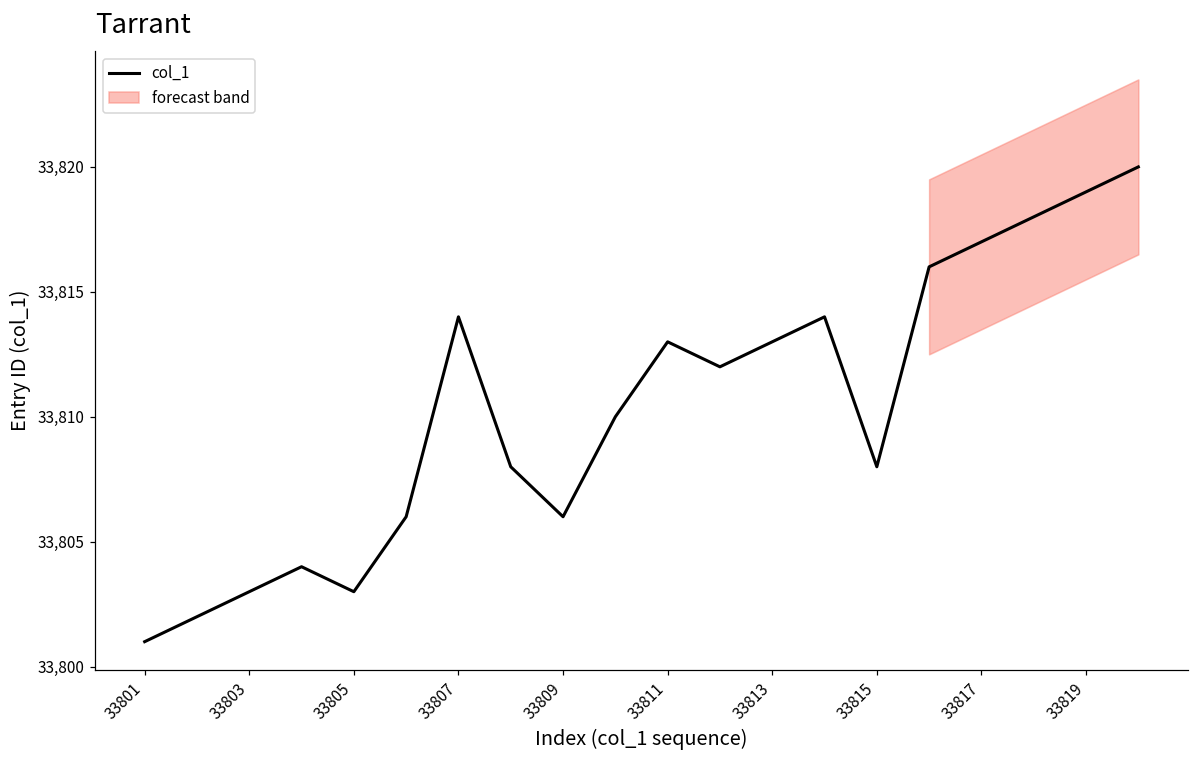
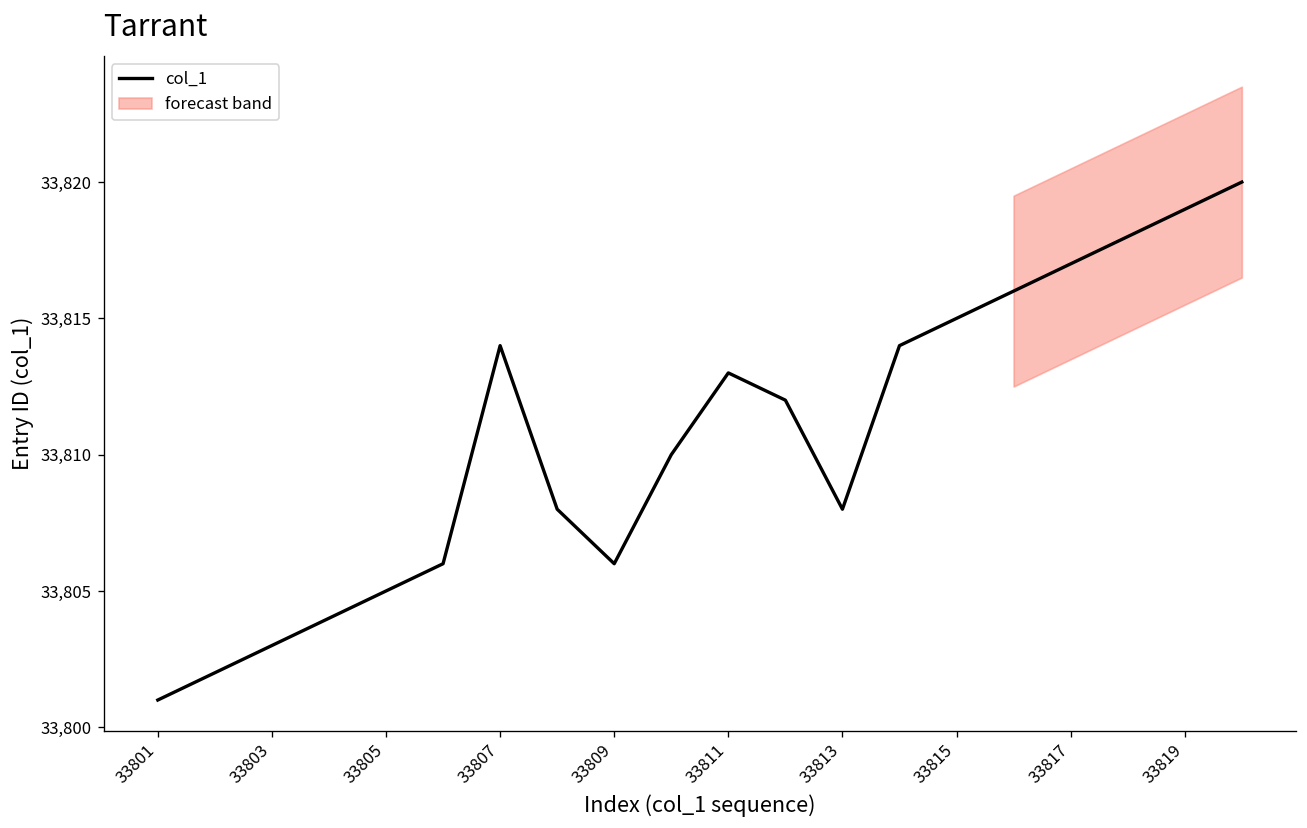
col_1, 33805: 33,803 -> 33,805
col_1, 33813: 33,813 -> 33,808
col_1, 33815: 33,808 -> 33,815
